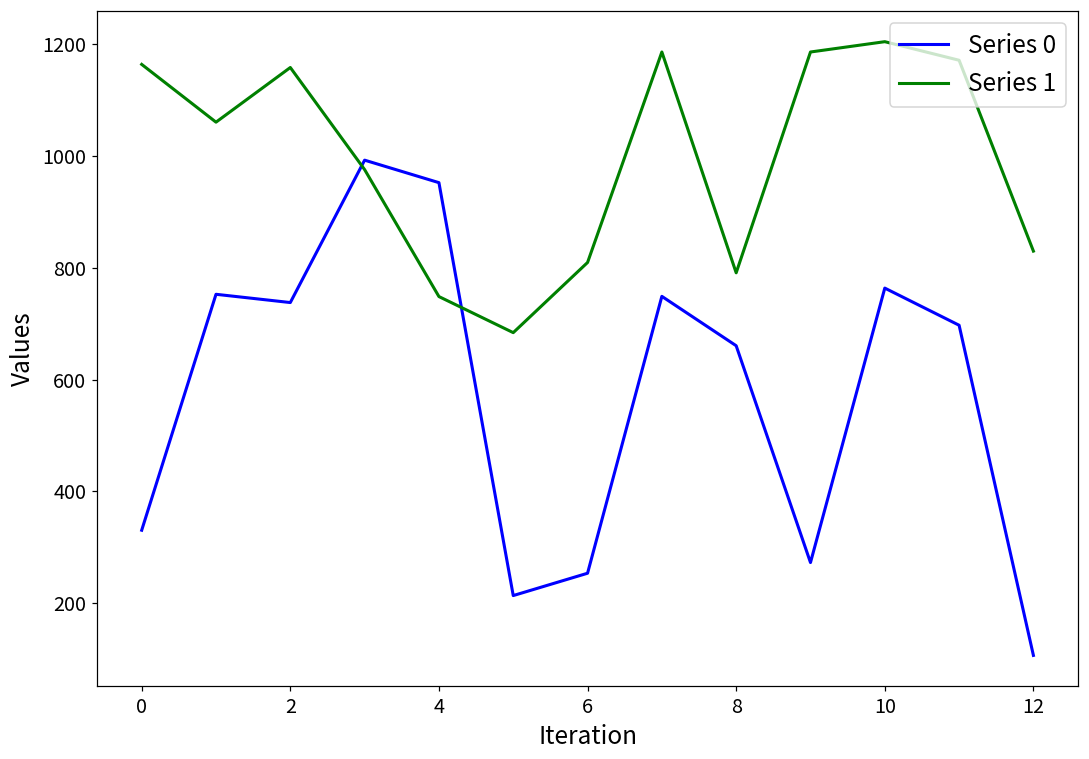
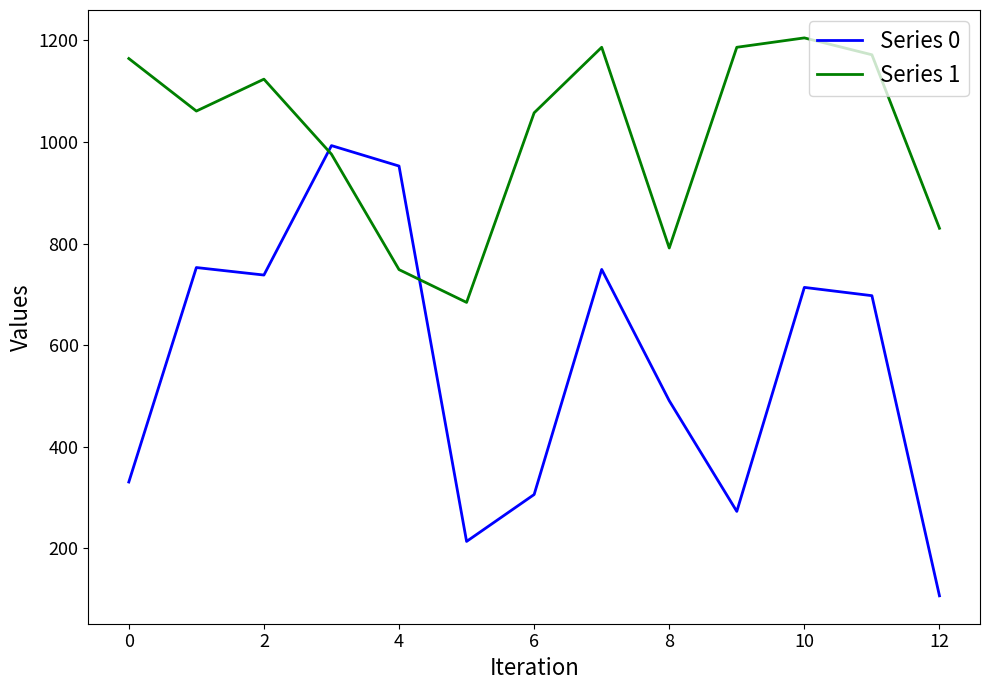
Series 1, 2: 1160 -> 1120
Series 0, 6: 250 -> 310
Series 1, 6: 810 -> 1060
Series 0, 8: 660 -> 490
Series 0, 10: 760 -> 710
